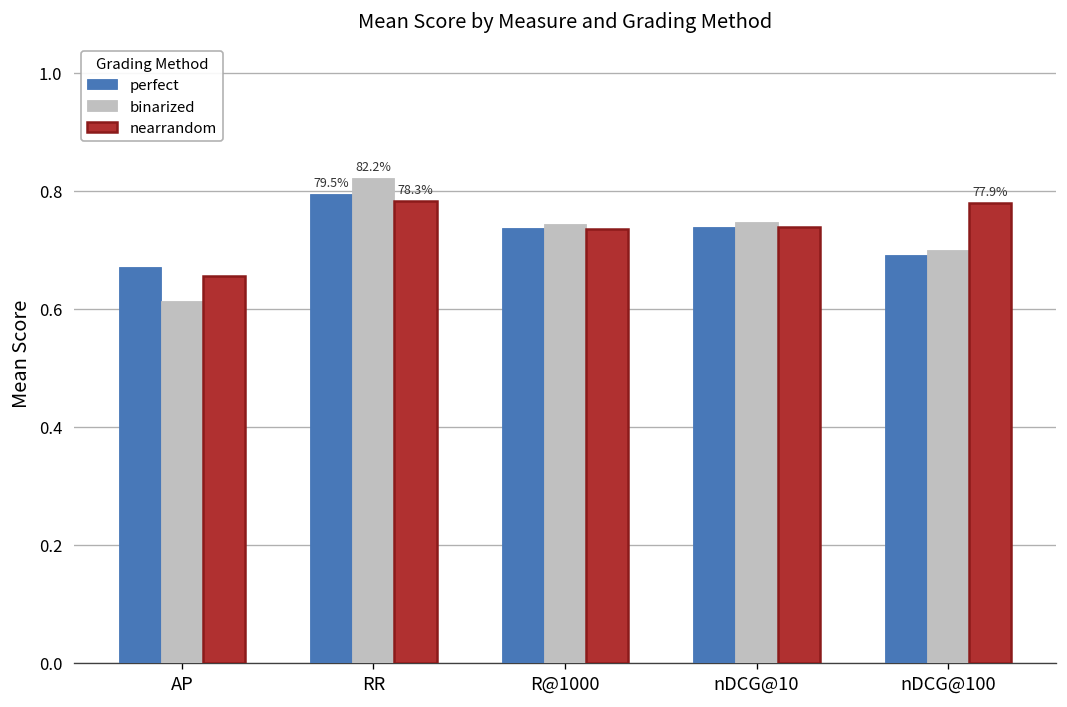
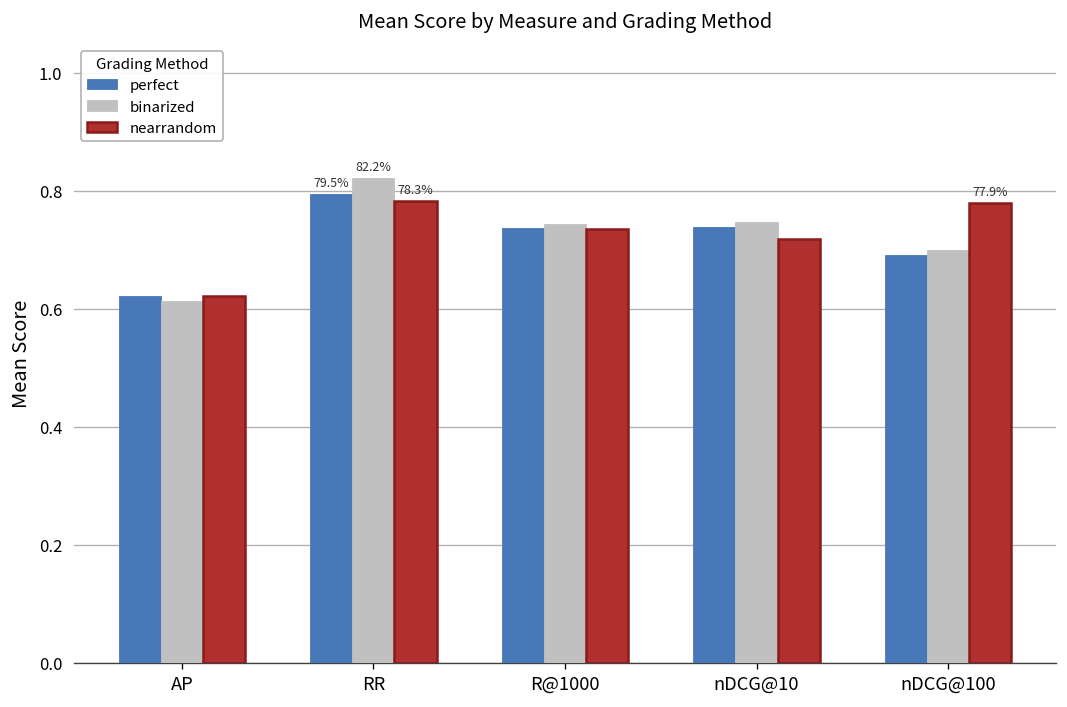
perfect, AP: 0.67 -> 0.62
nearrandom, AP: 0.66 -> 0.62
nearrandom, nDCG@10: 0.74 -> 0.72
